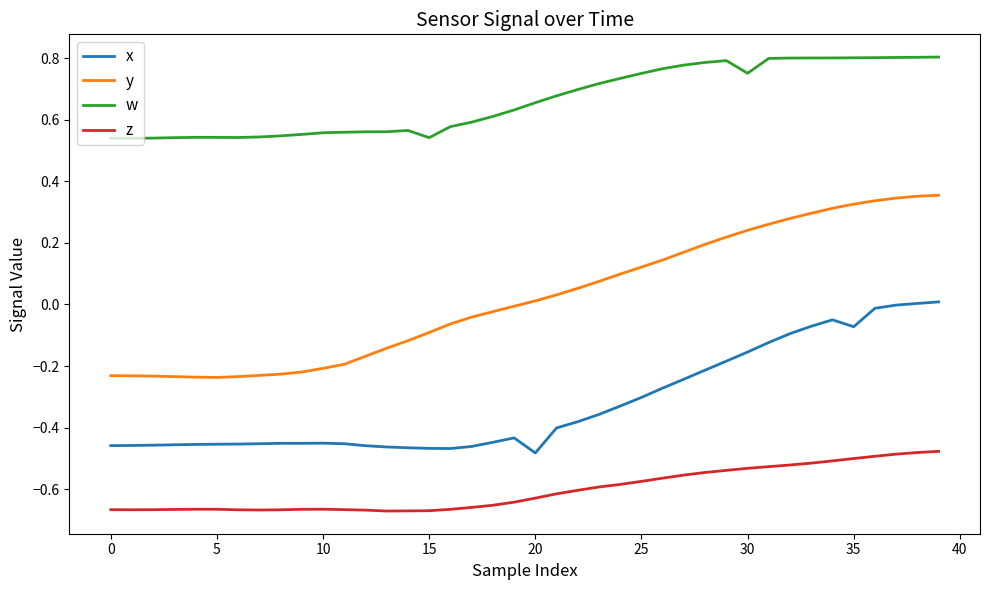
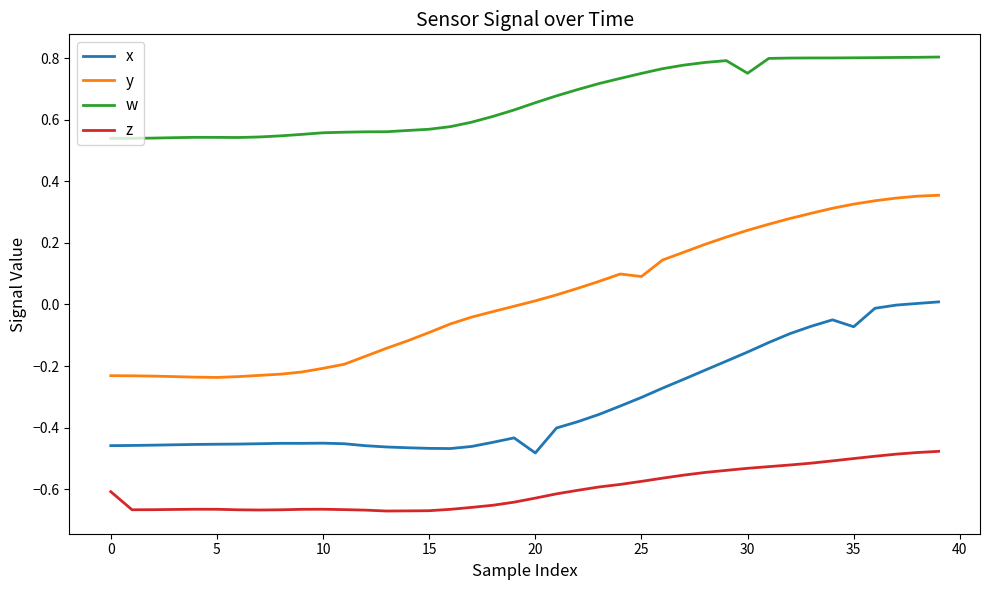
z, 0: -0.67 -> -0.61
w, 15: 0.54 -> 0.57
y, 25: 0.12 -> 0.09
